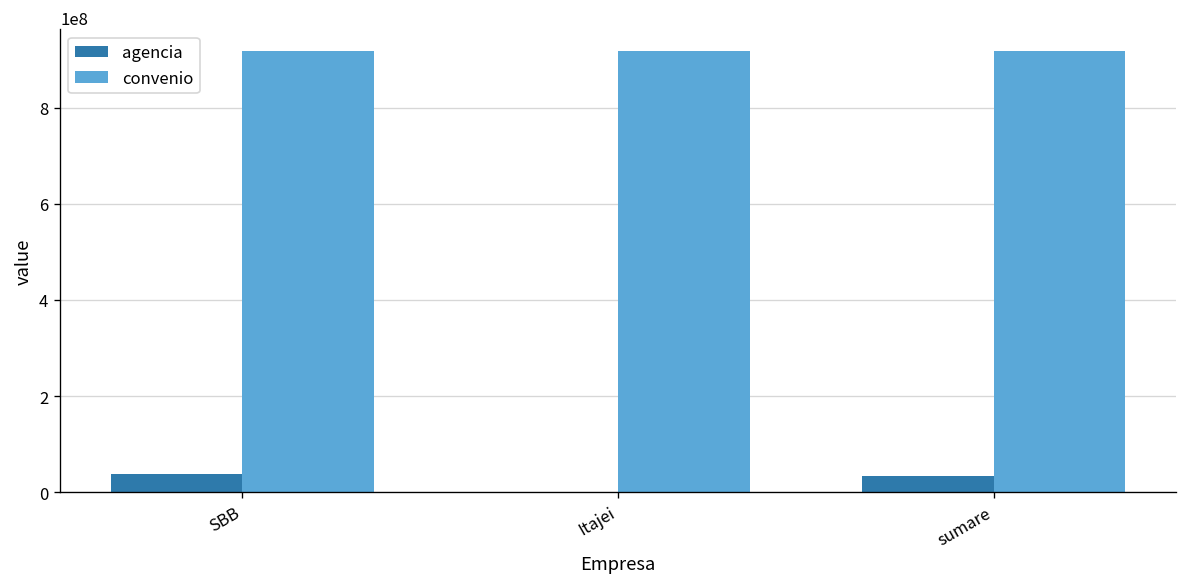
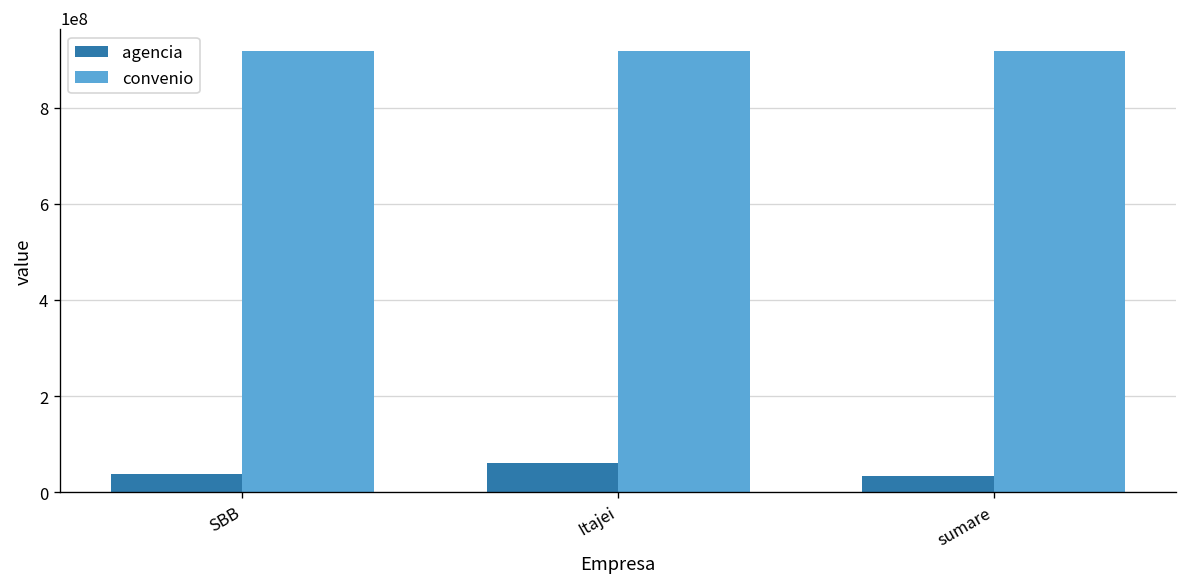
agencia, Itajei: 0 -> 60000000
